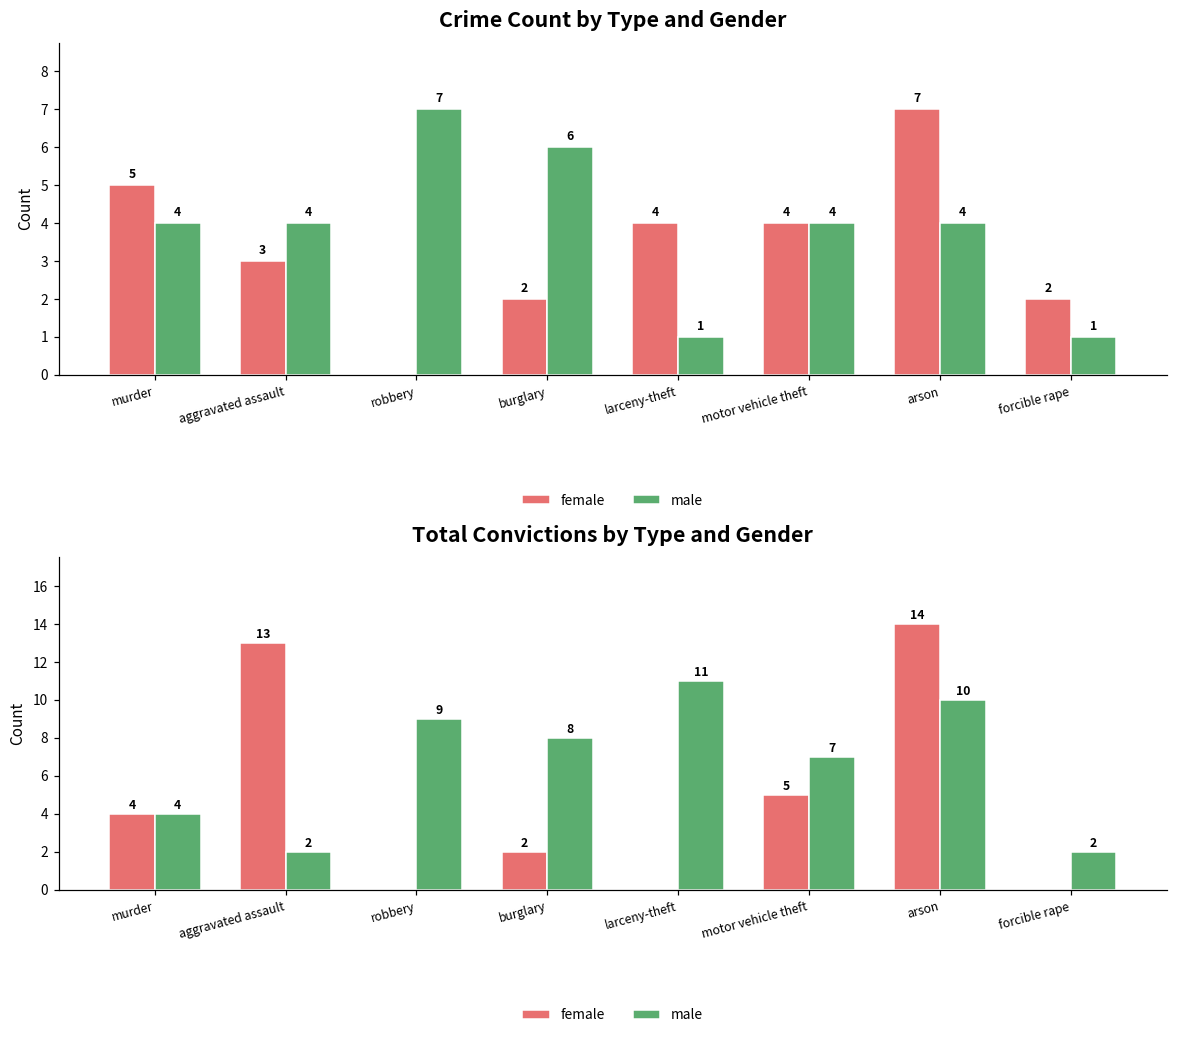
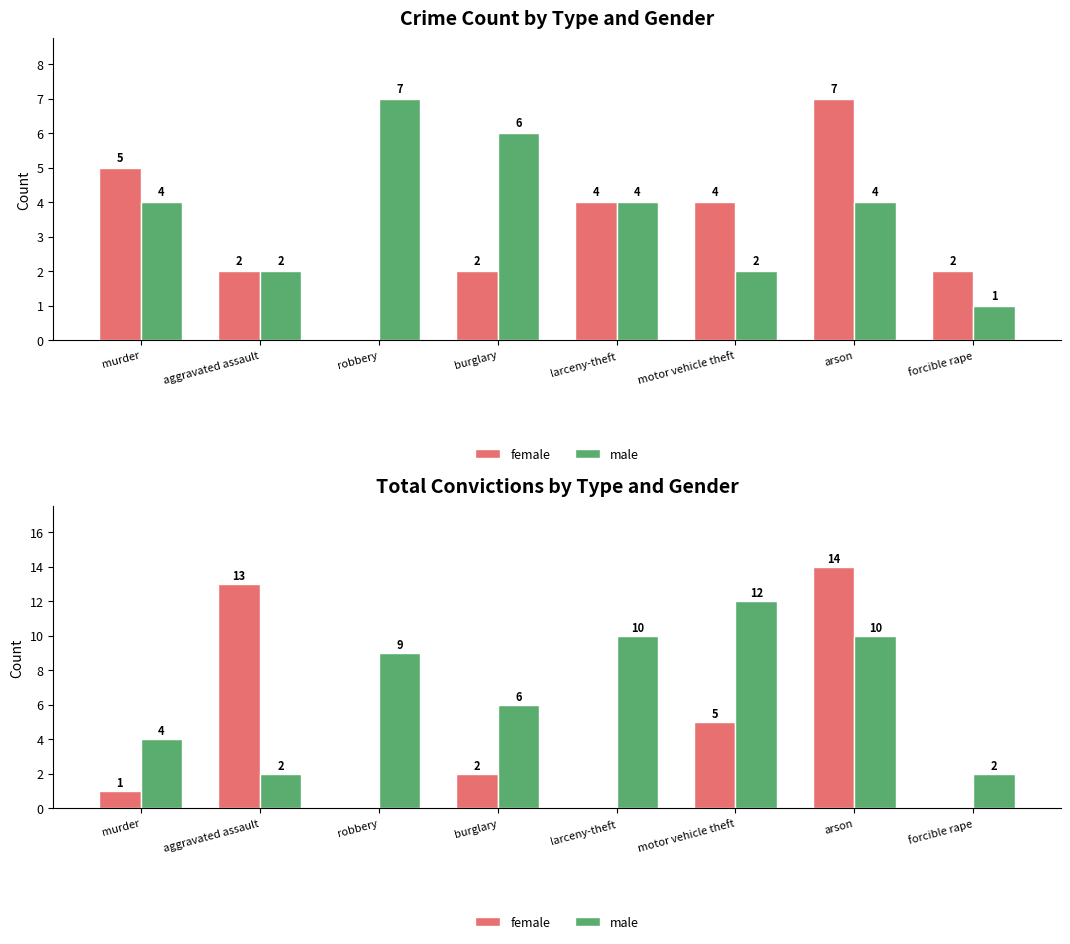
Crime Count by Type and Gender, female, aggravated assault: 3 -> 2
Crime Count by Type and Gender, male, aggravated assault: 4 -> 2
Crime Count by Type and Gender, male, larceny-theft: 1 -> 4
Crime Count by Type and Gender, male, motor vehicle theft: 4 -> 2
Total Convictions by Type and Gender, female, murder: 4 -> 1
Total Convictions by Type and Gender, male, burglary: 8 -> 6
Total Convictions by Type and Gender, male, larceny-theft: 11 -> 10
Total Convictions by Type and Gender, male, motor vehicle theft: 7 -> 12
